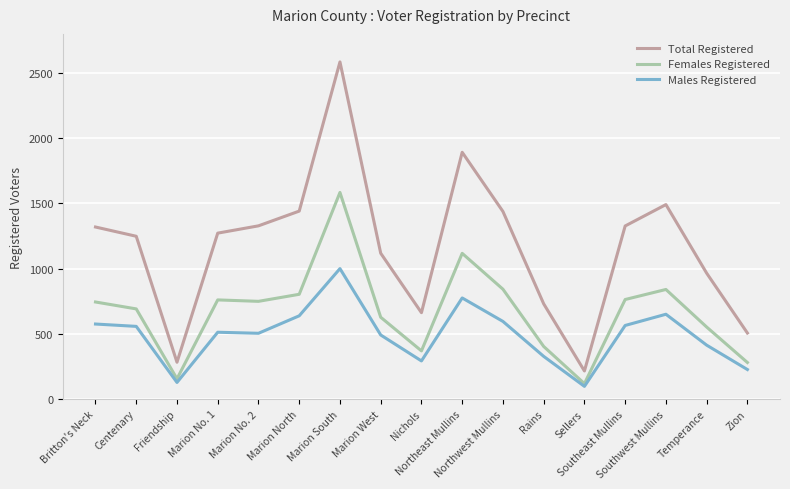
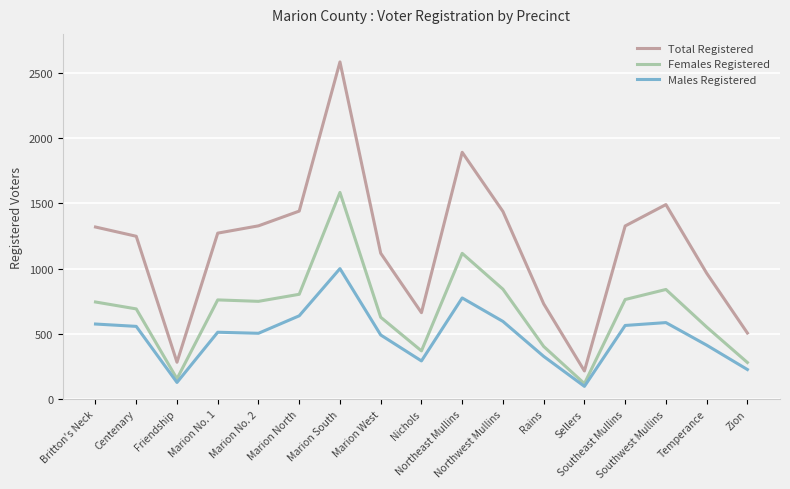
Males Registered, Southwest Mullins: 650 -> 590
